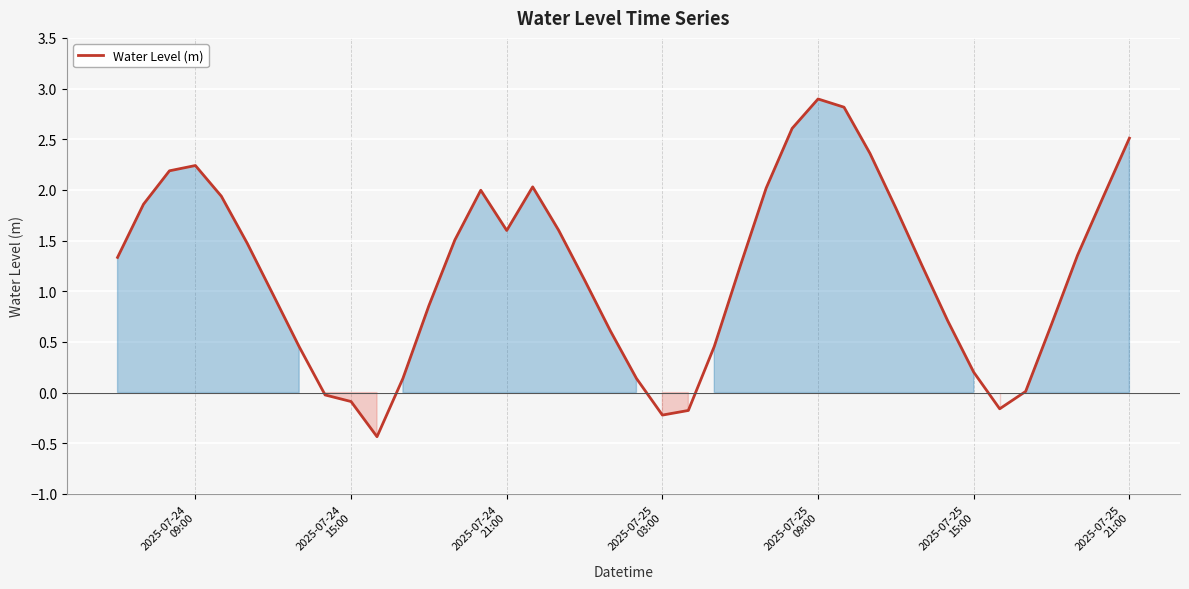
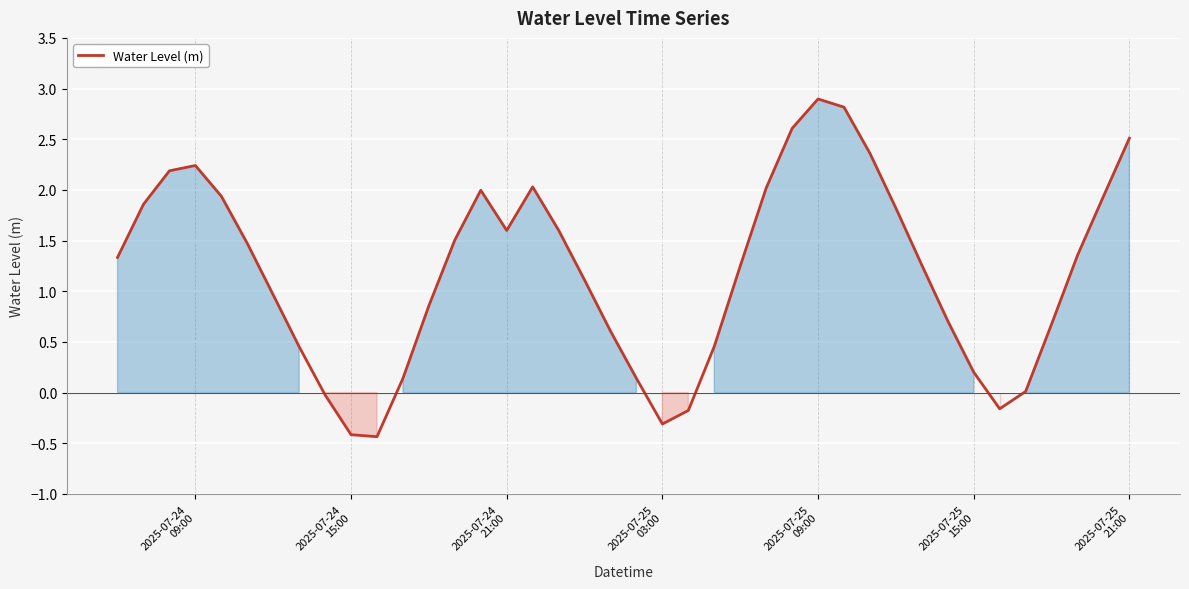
2025-07-24 15:00: -0.09 -> -0.42
2025-07-25 03:00: -0.22 -> -0.31
